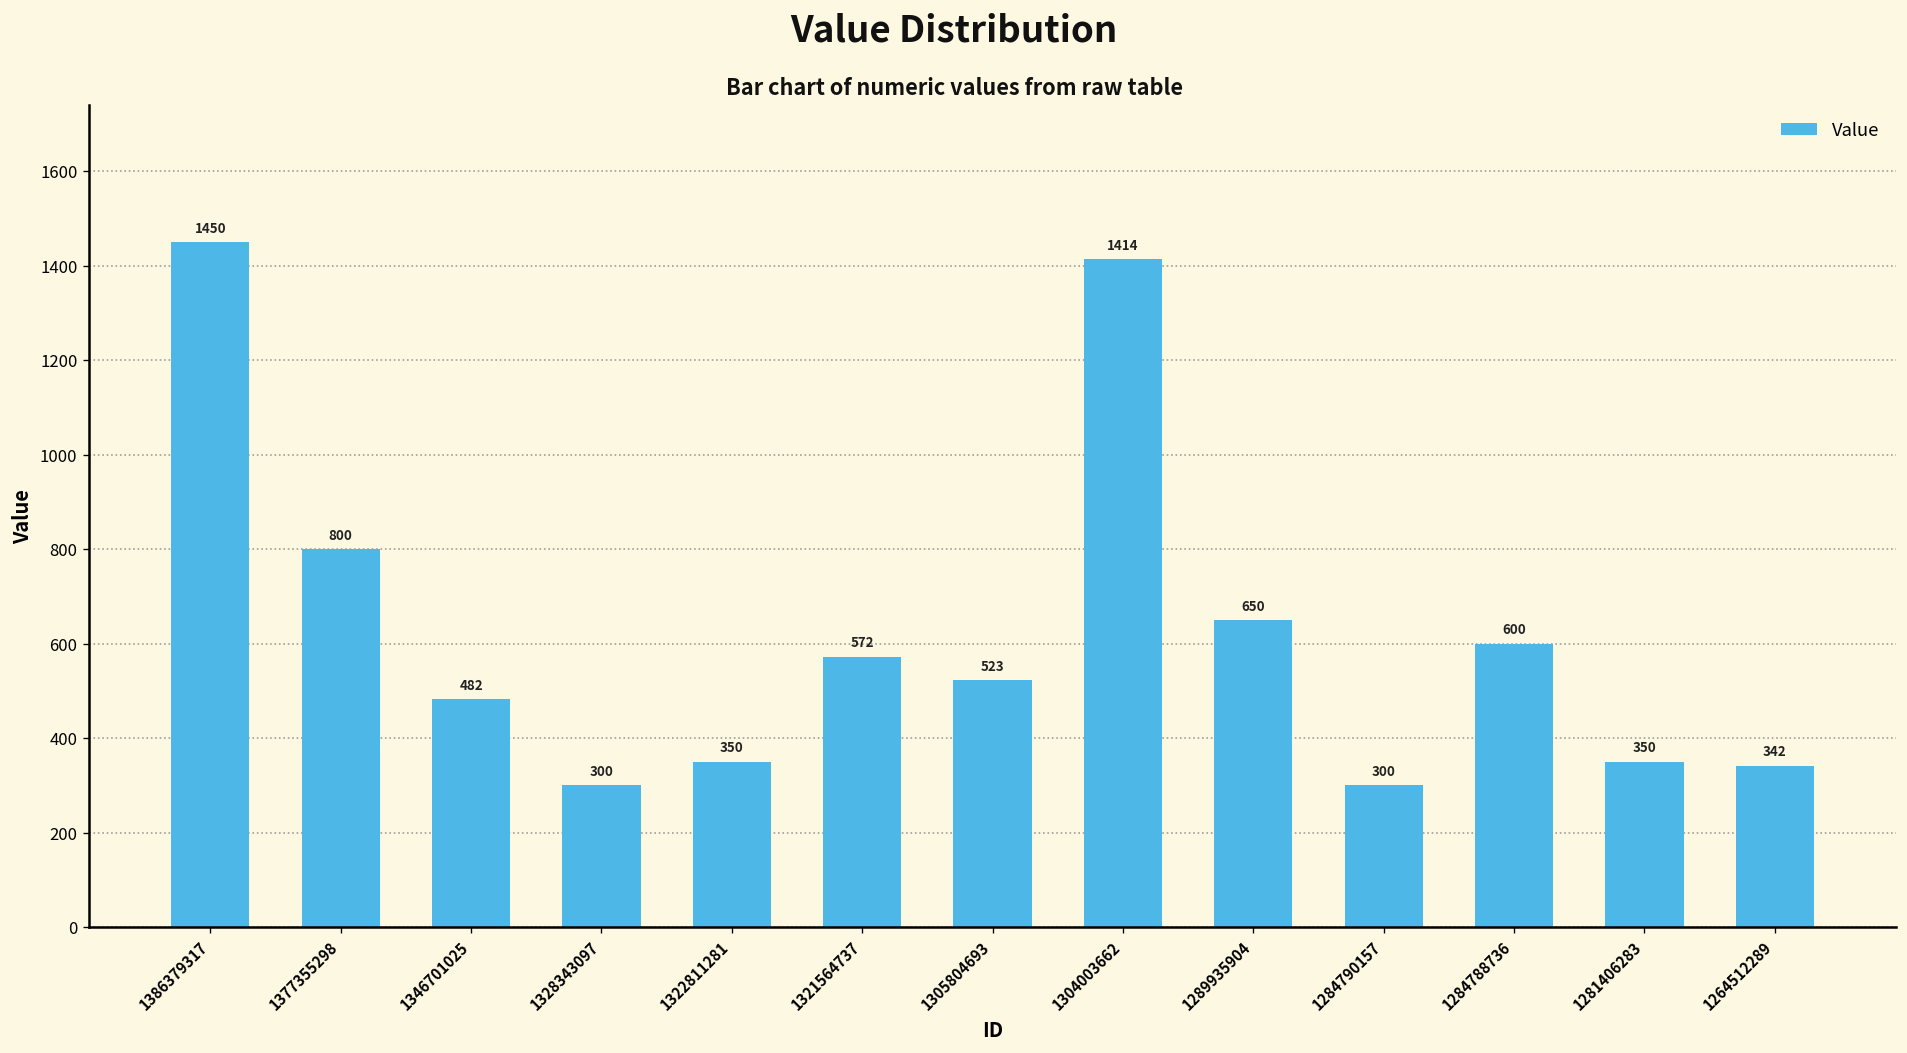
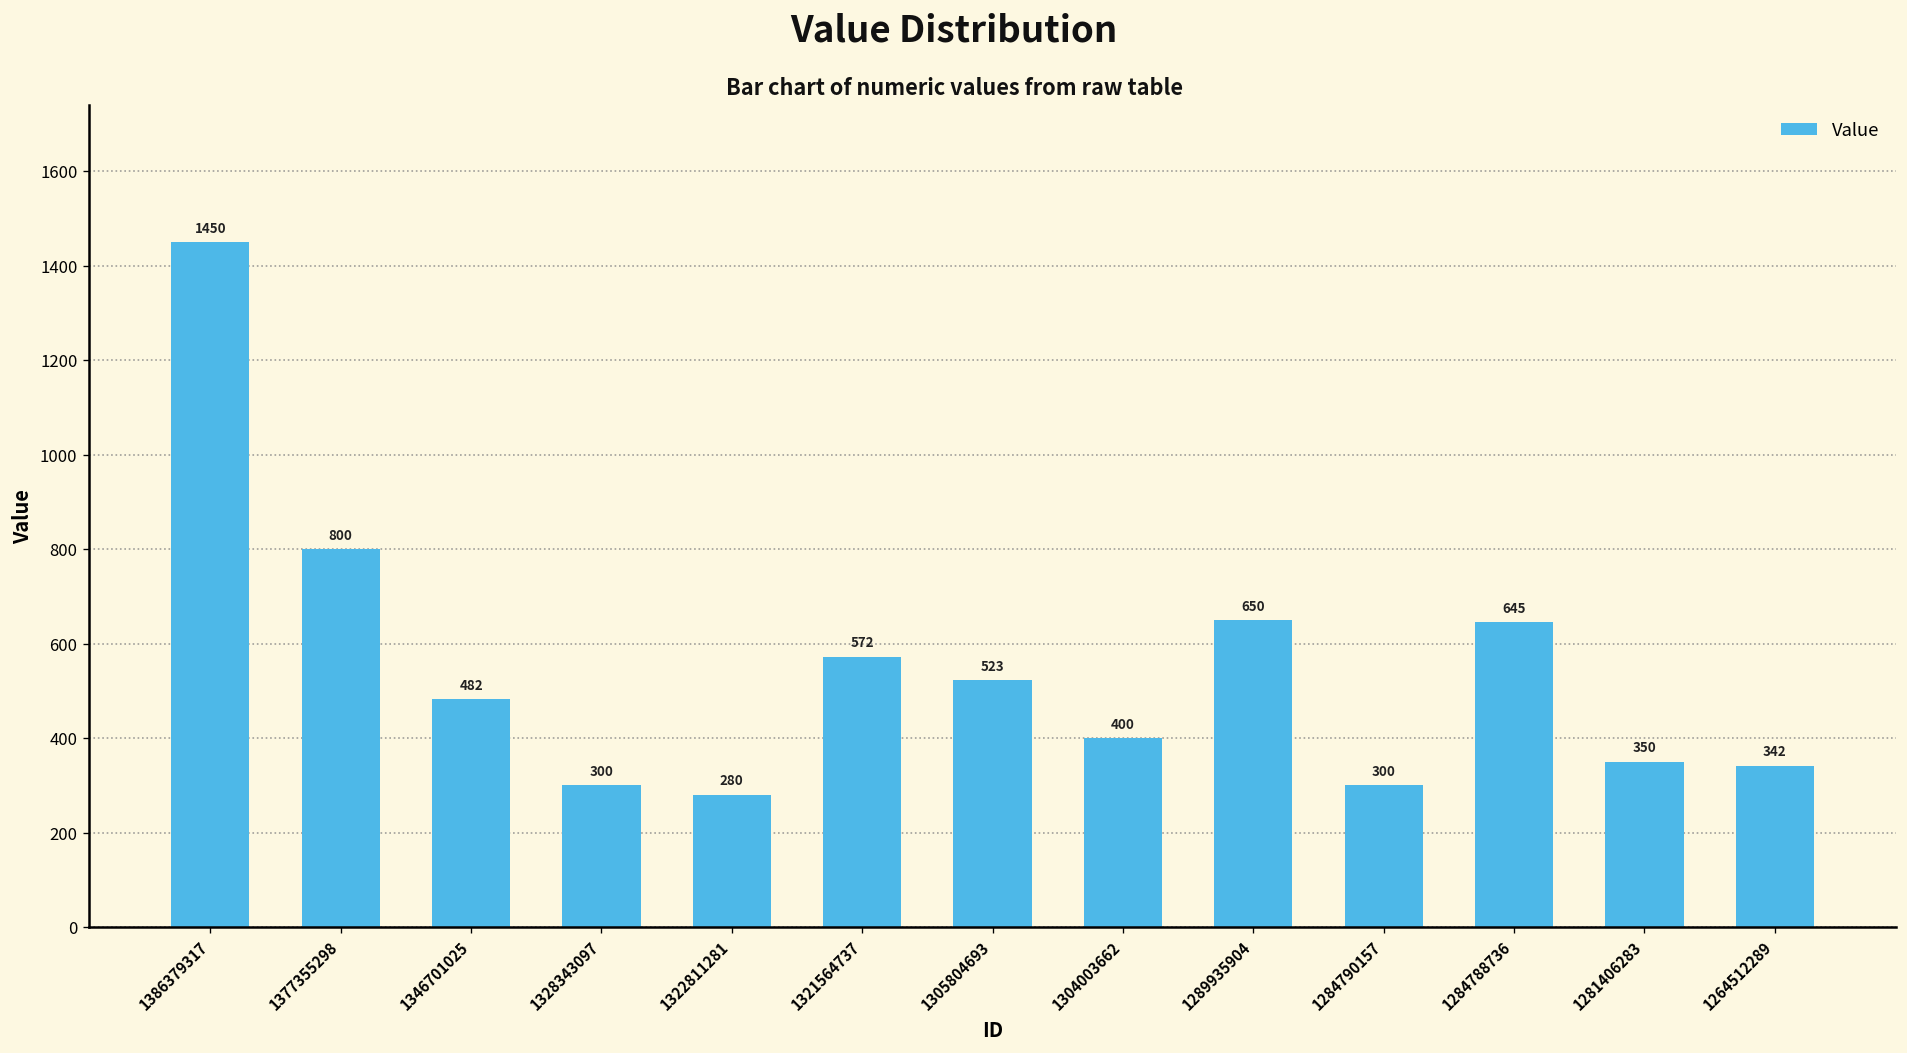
1322811281: 350 -> 280
1304003662: 1414 -> 400
1284788736: 600 -> 645
